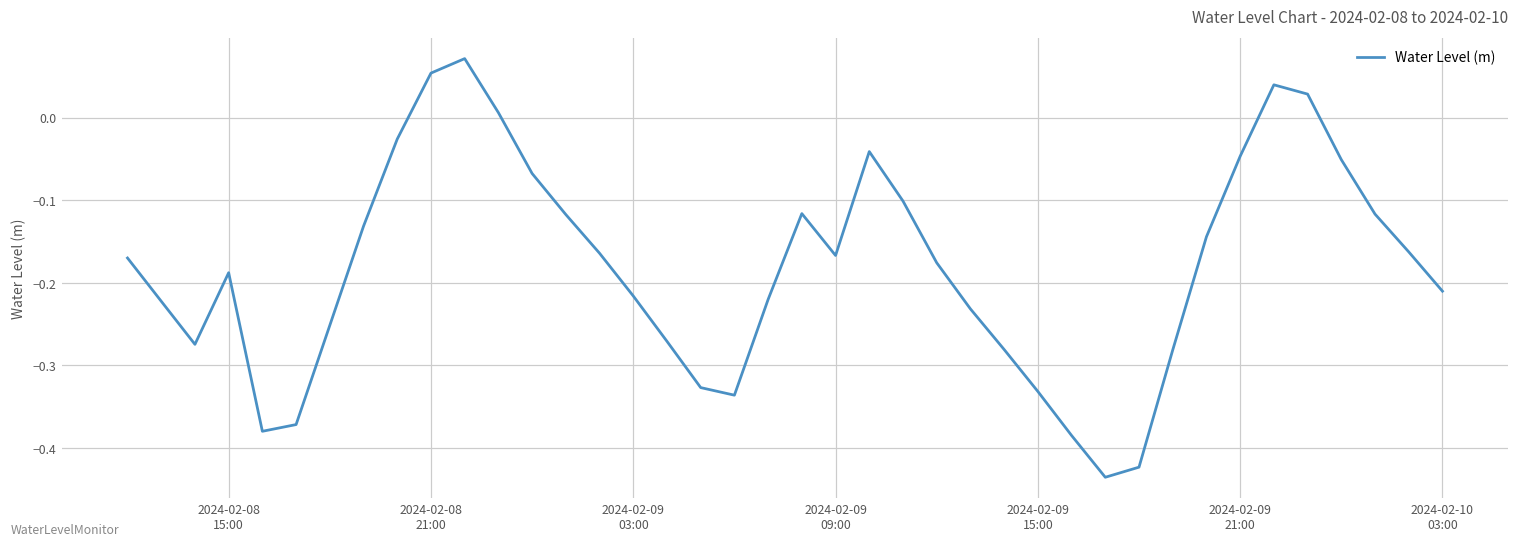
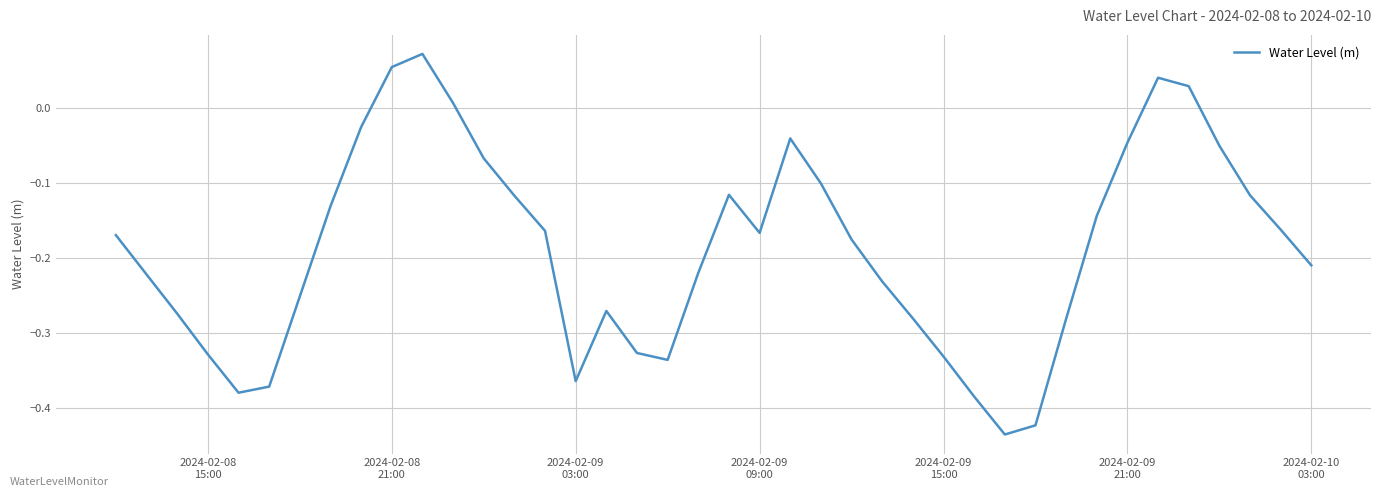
2024-02-08 15:00: -0.19 -> -0.33
2024-02-09 03:00: -0.22 -> -0.36
